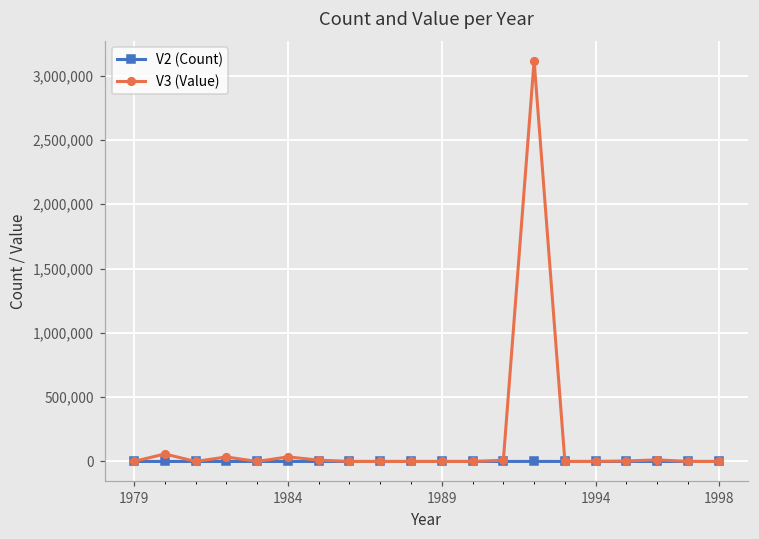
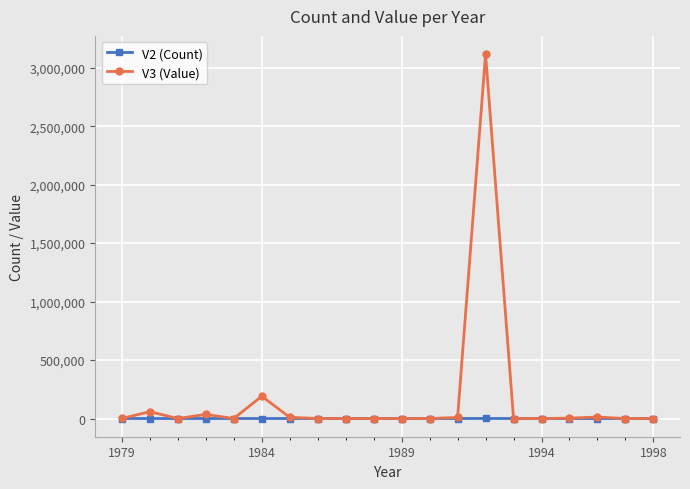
V3 (Value), 1984: 40,000 -> 190,000
